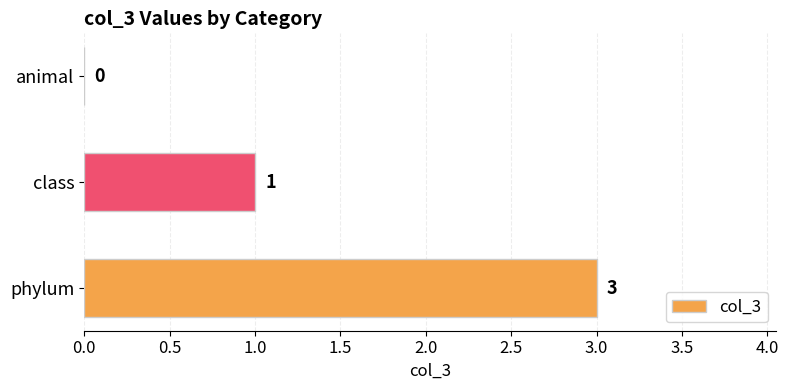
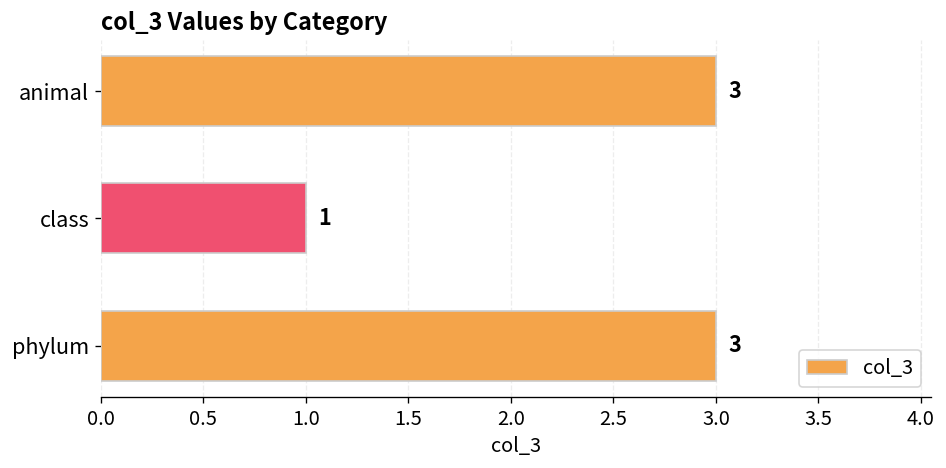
animal: 0 -> 3
